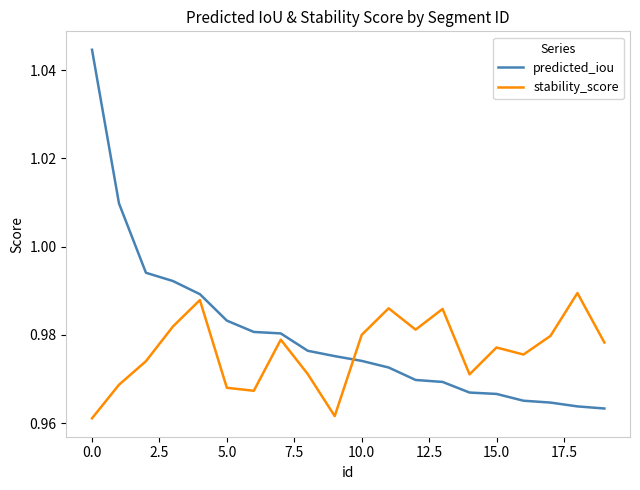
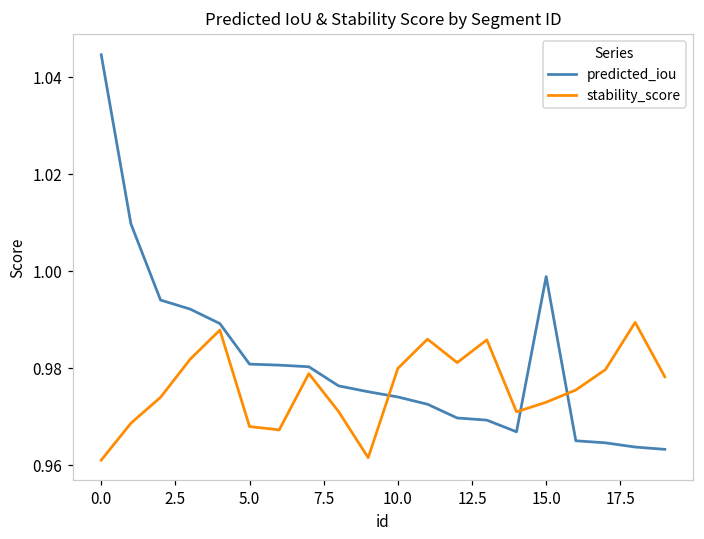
predicted_iou, 5.0: 0.983 -> 0.981
predicted_iou, 15.0: 0.967 -> 0.999
stability_score, 15.0: 0.977 -> 0.973
